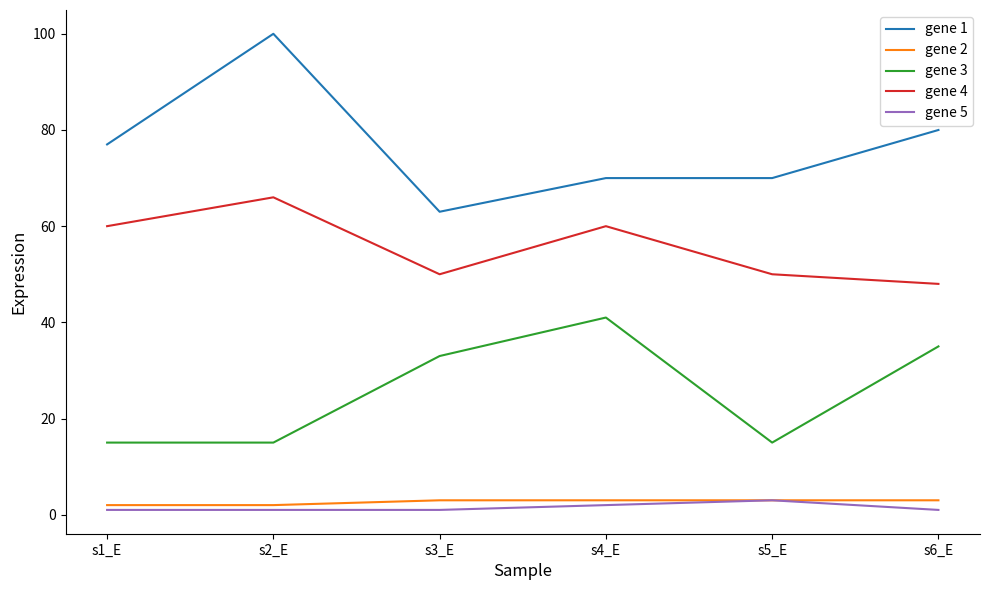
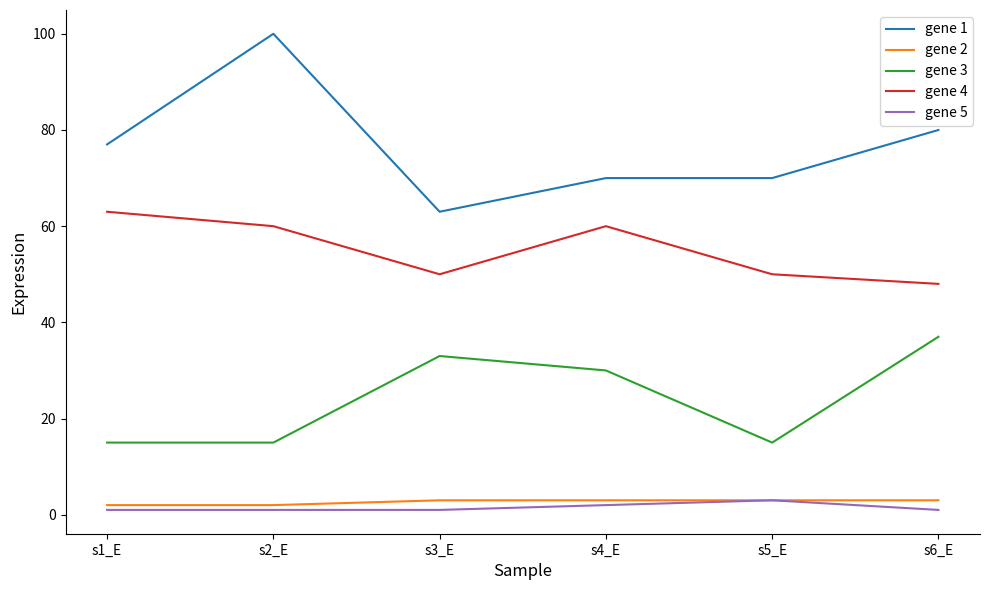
gene 4, s1_E: 60 -> 63
gene 4, s2_E: 66 -> 60
gene 3, s4_E: 41 -> 30
gene 3, s6_E: 35 -> 37
